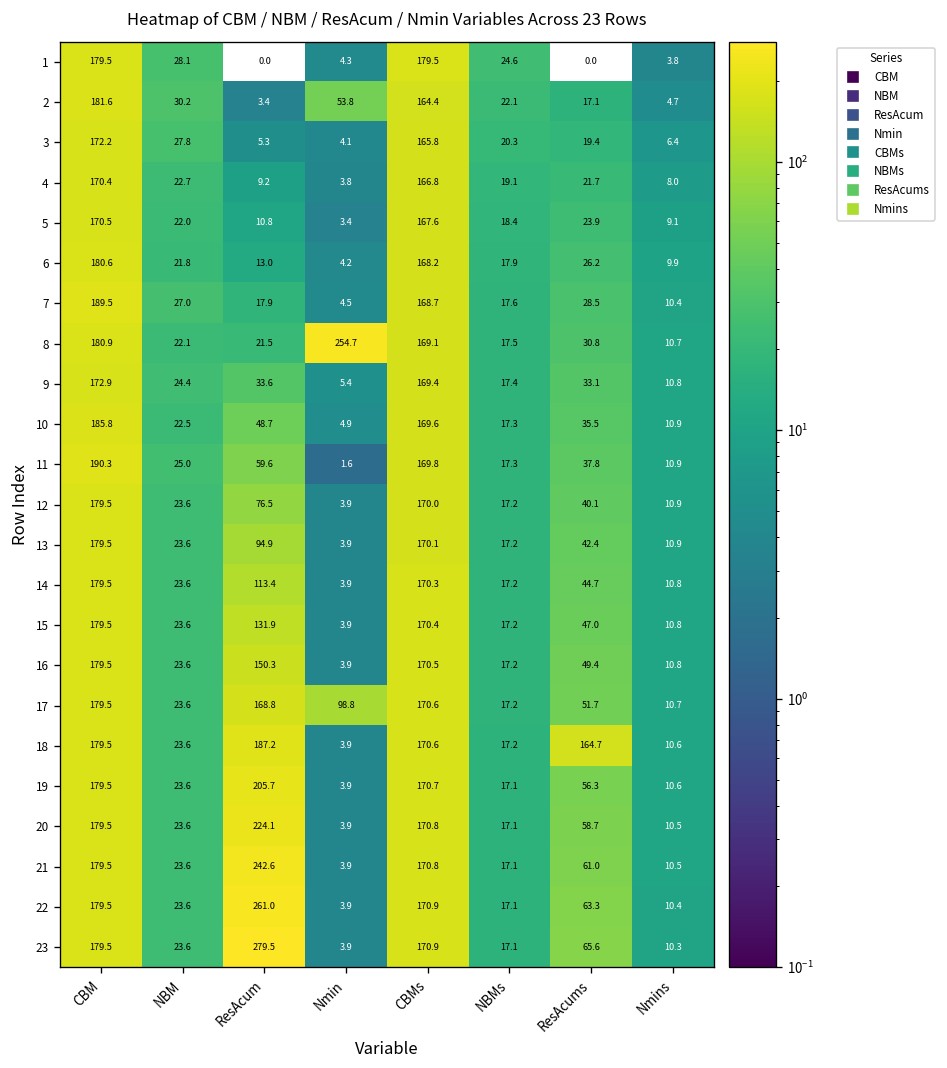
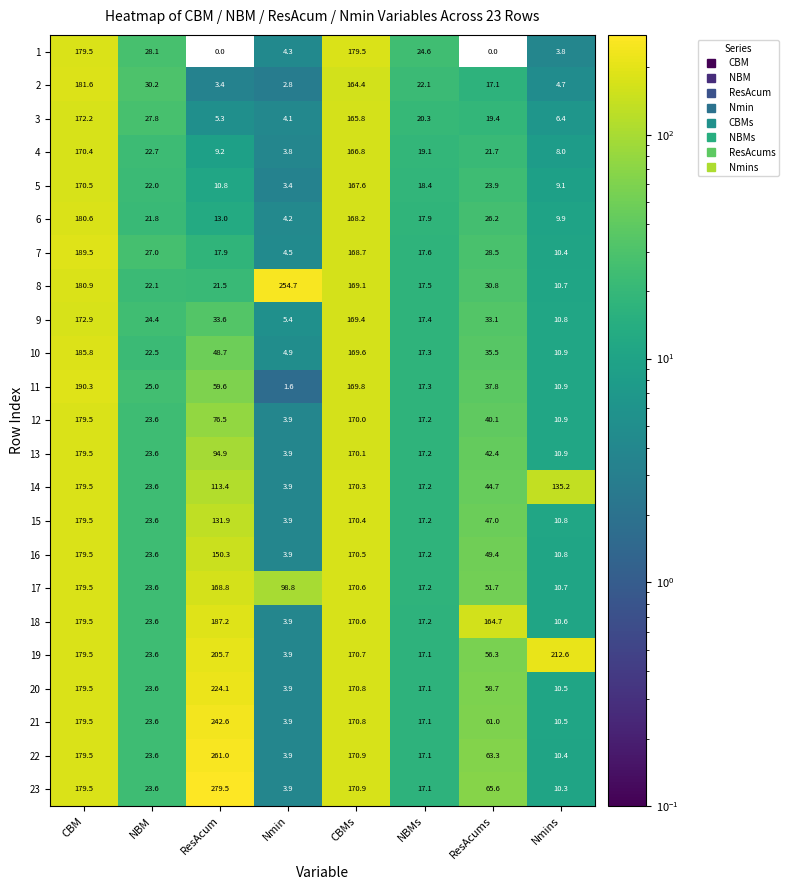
2, Nmin: 53.8 -> 2.8
14, Nmins: 10.8 -> 135.2
19, Nmins: 10.6 -> 212.6
